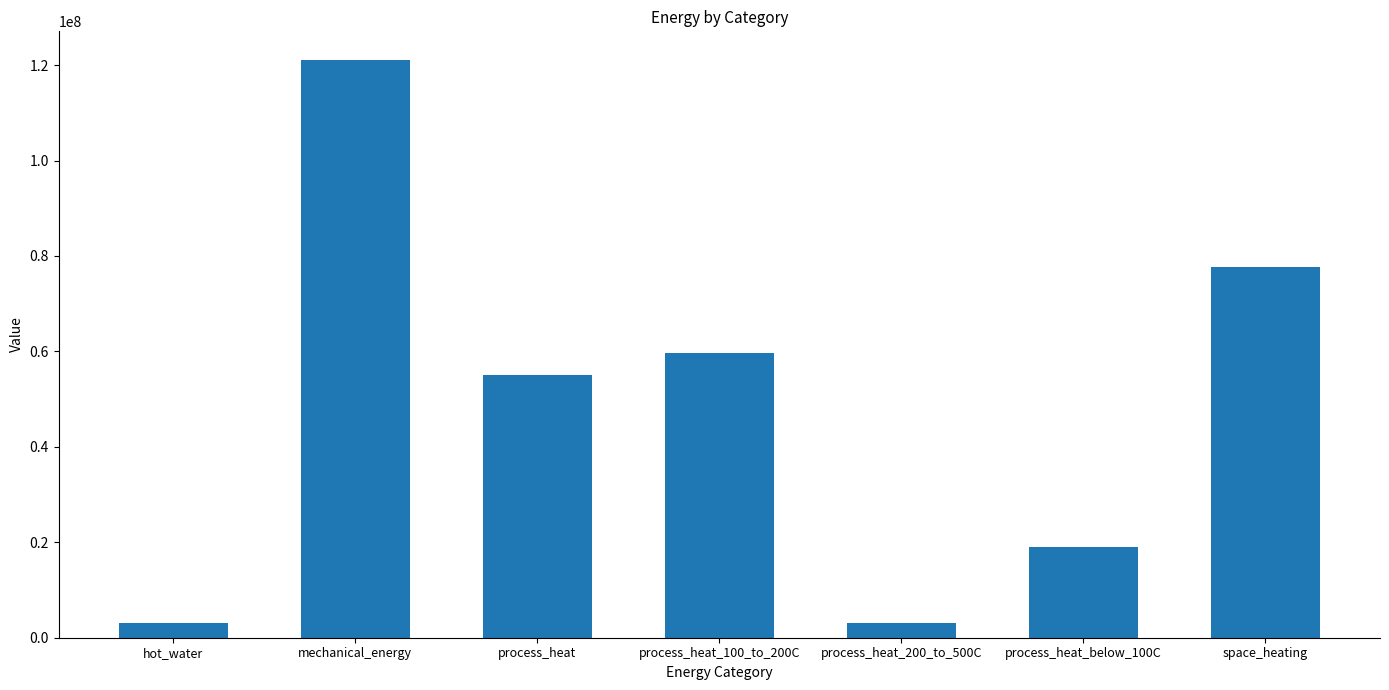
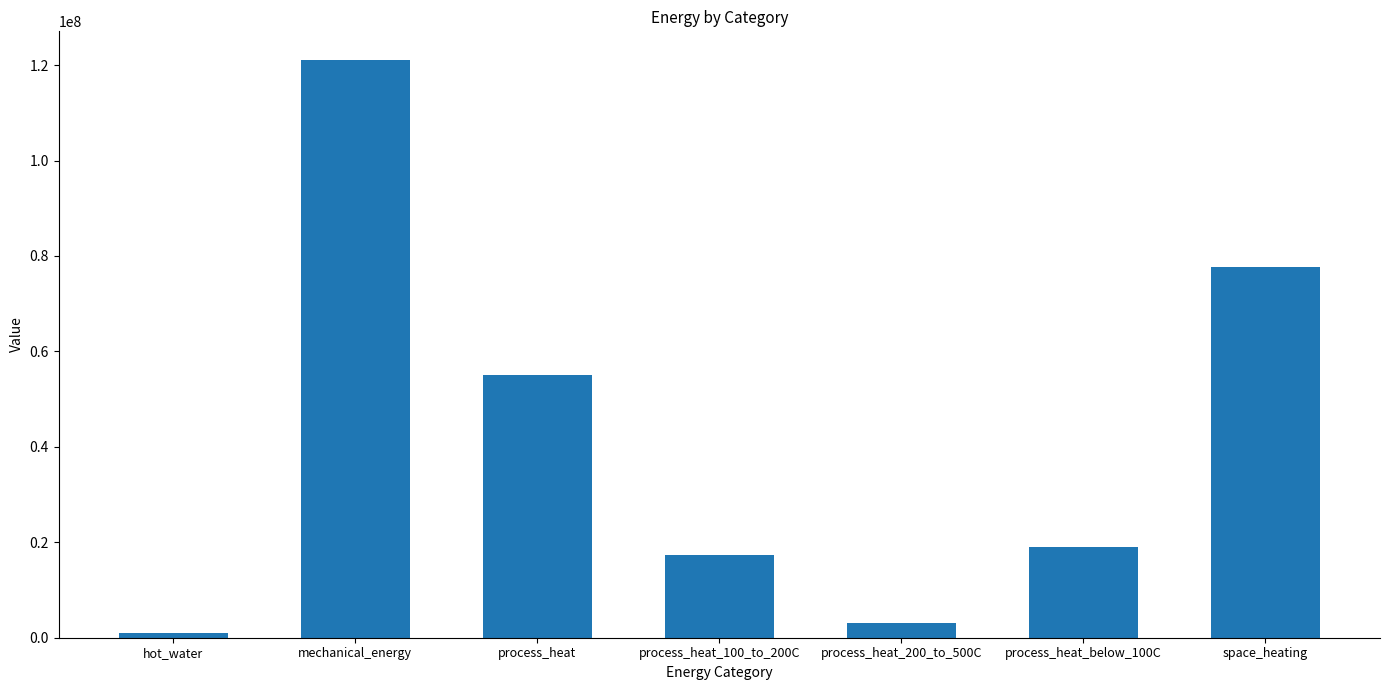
hot_water: 3000000 -> 1000000
process_heat_100_to_200C: 60000000 -> 17000000
